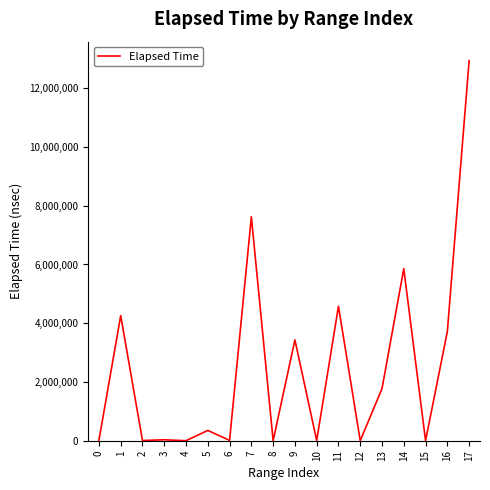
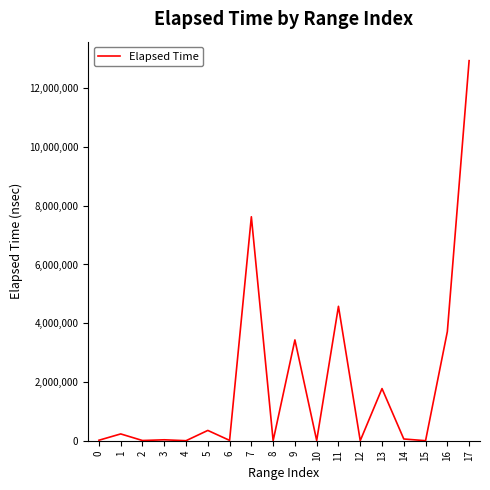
1: 4,300,000 -> 200,000
14: 5,900,000 -> 100,000
